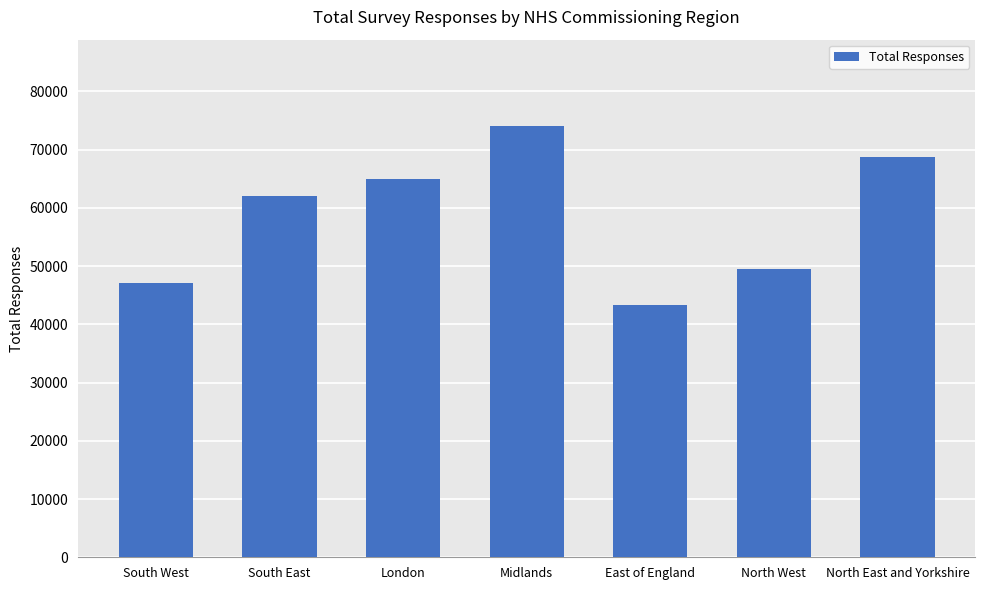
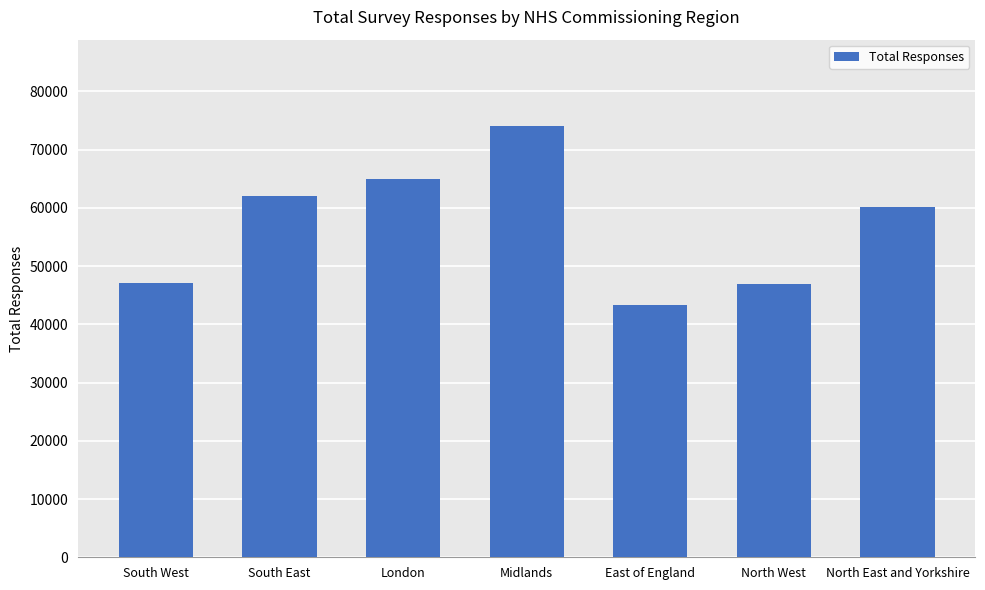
North West: 49000 -> 47000
North East and Yorkshire: 69000 -> 60000
